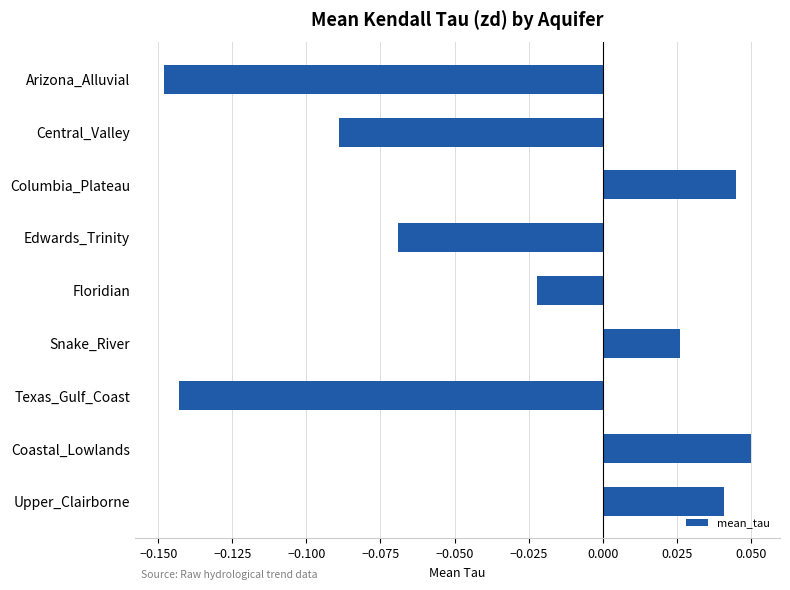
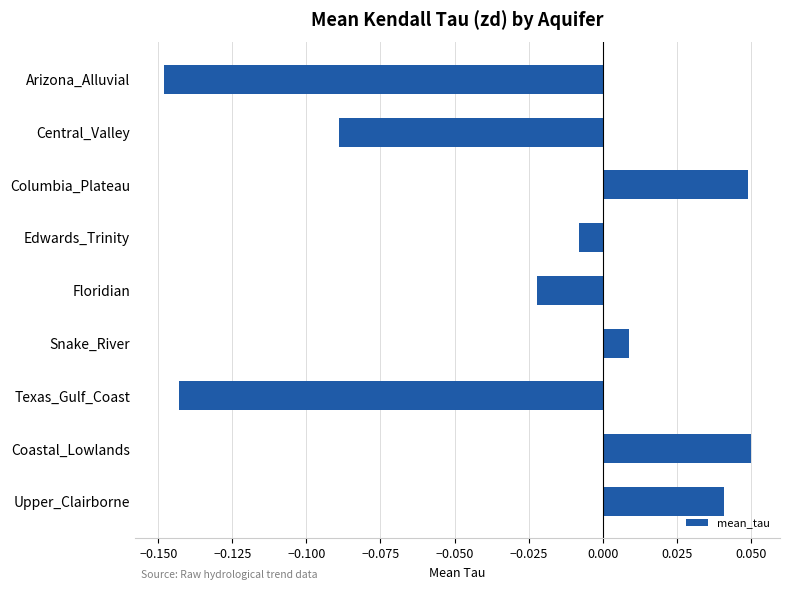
Columbia_Plateau: 0.045 -> 0.049
Edwards_Trinity: -0.069 -> -0.008
Snake_River: 0.026 -> 0.009
